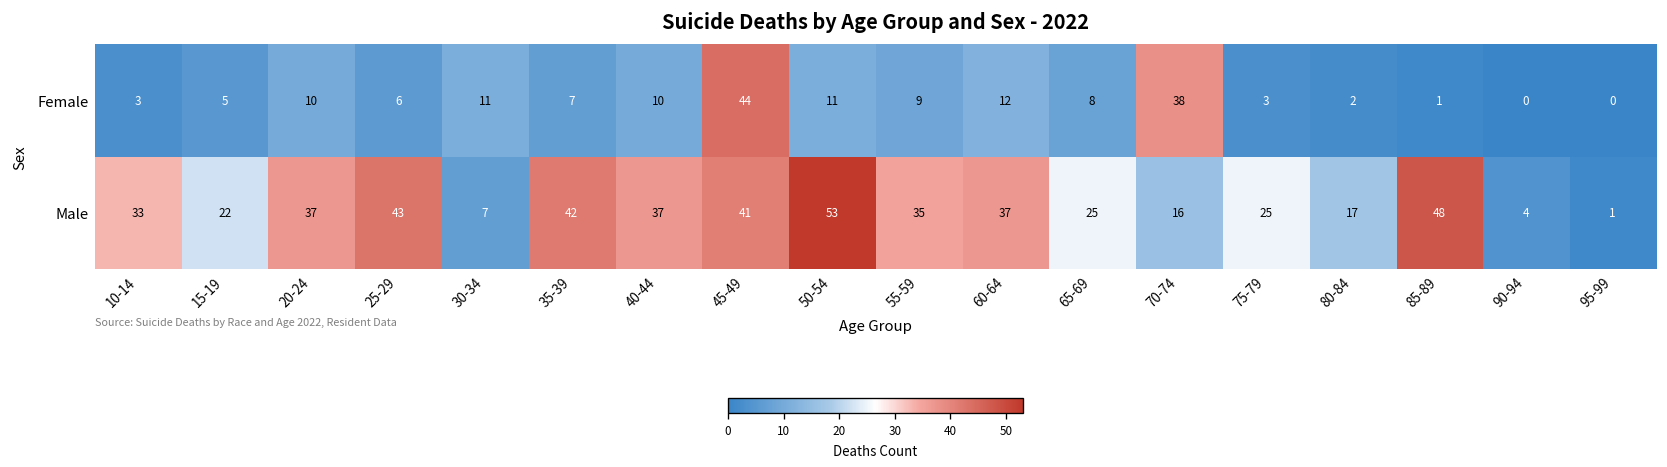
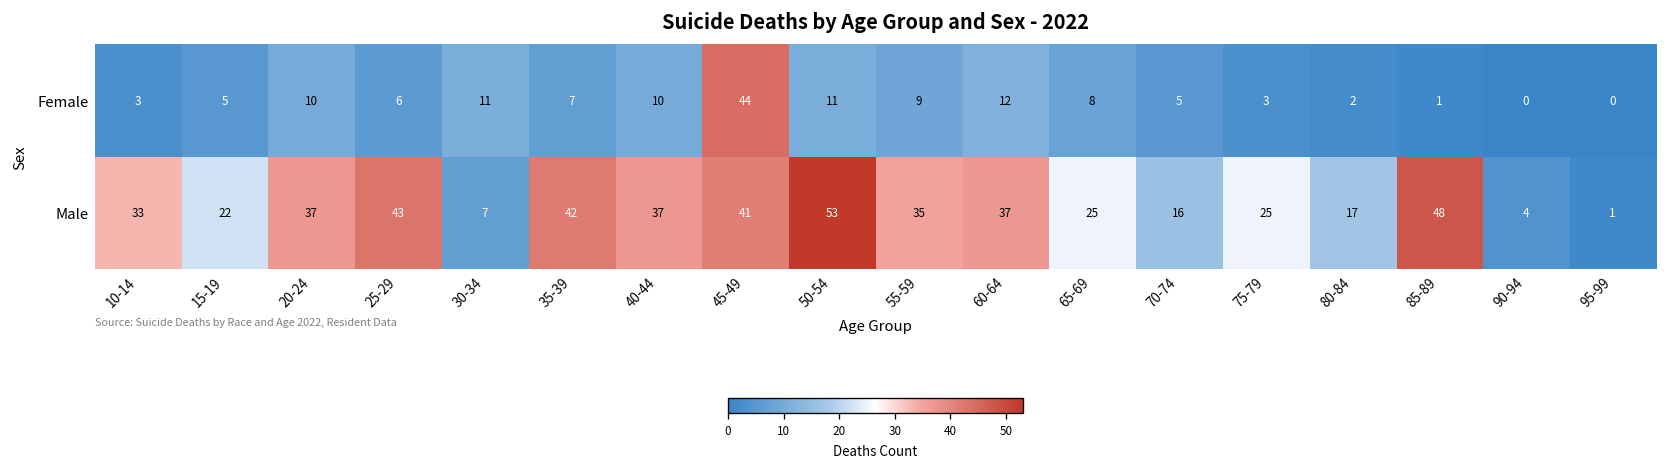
Female, 70-74: 38 -> 5
